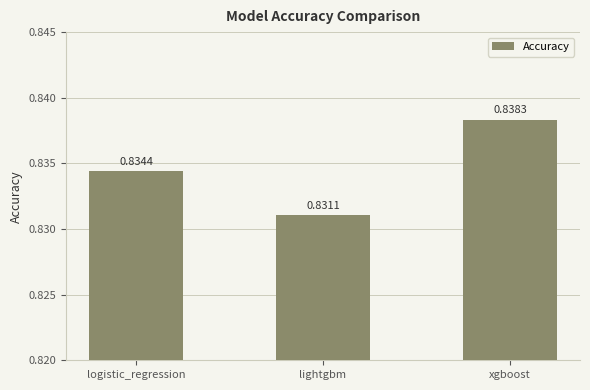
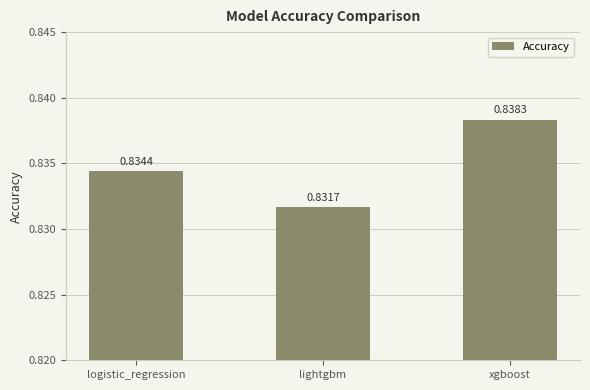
lightgbm: 0.8311 -> 0.8317
